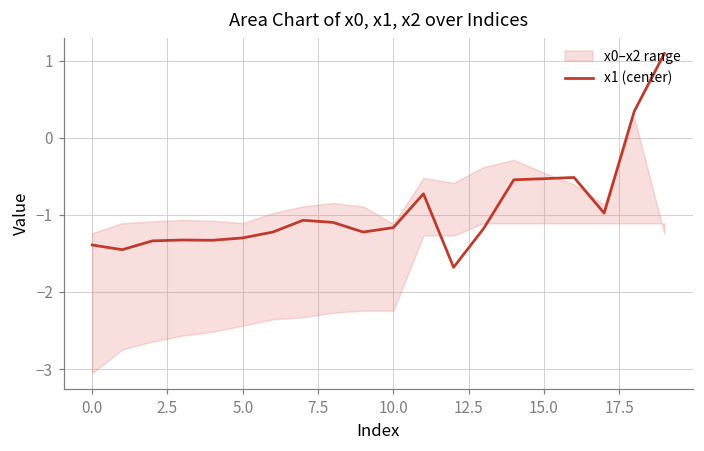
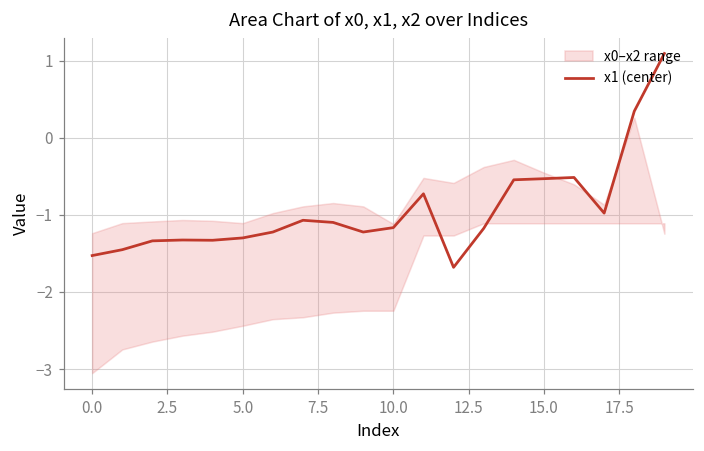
x1 (center), 0.0: -1.4 -> -1.5
